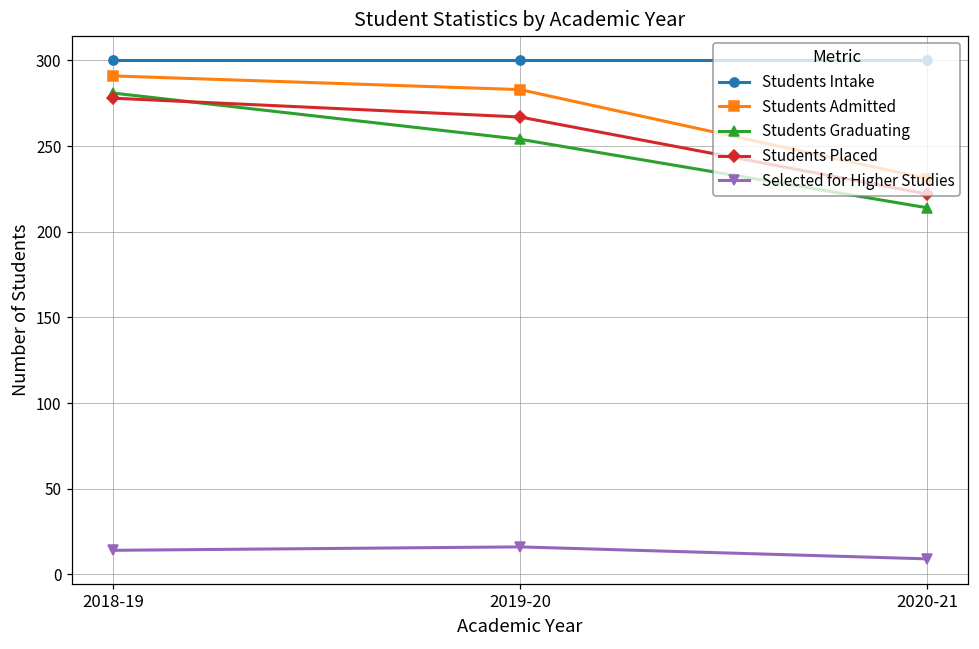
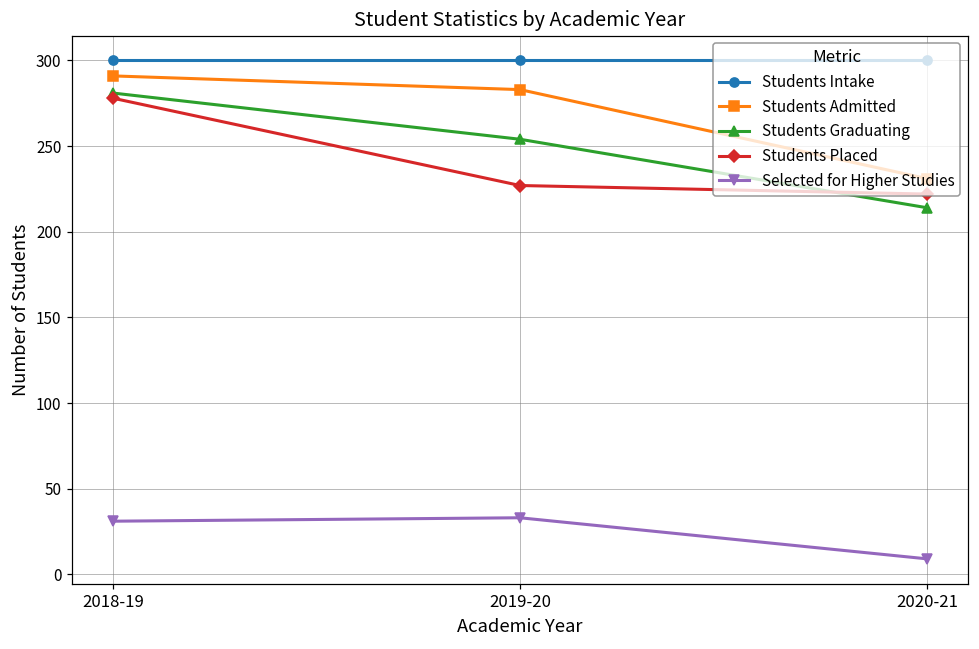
Selected for Higher Studies, 2018-19: 14 -> 31
Students Placed, 2019-20: 267 -> 227
Selected for Higher Studies, 2019-20: 16 -> 33
